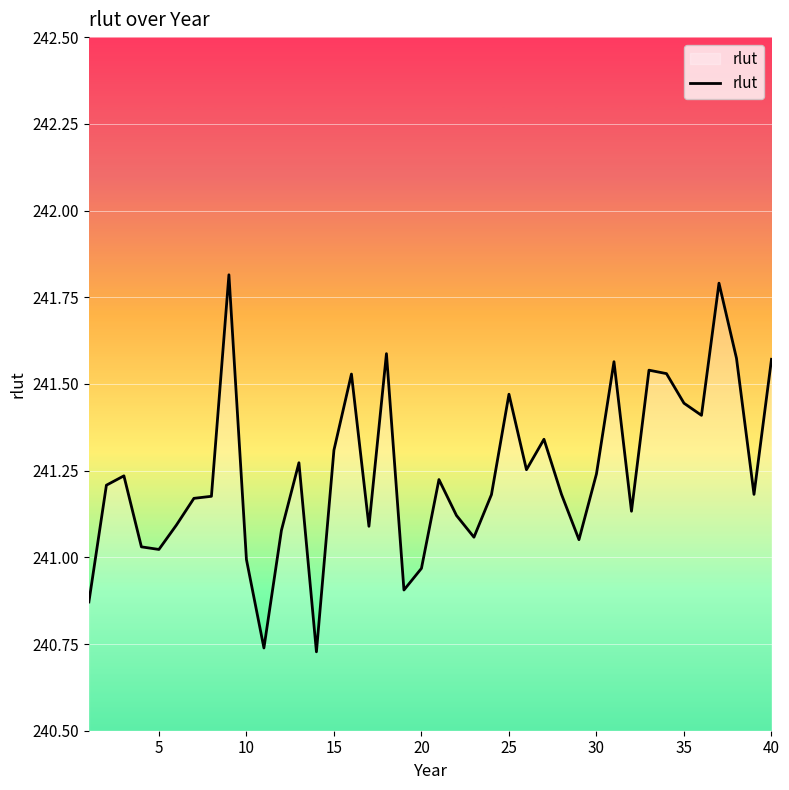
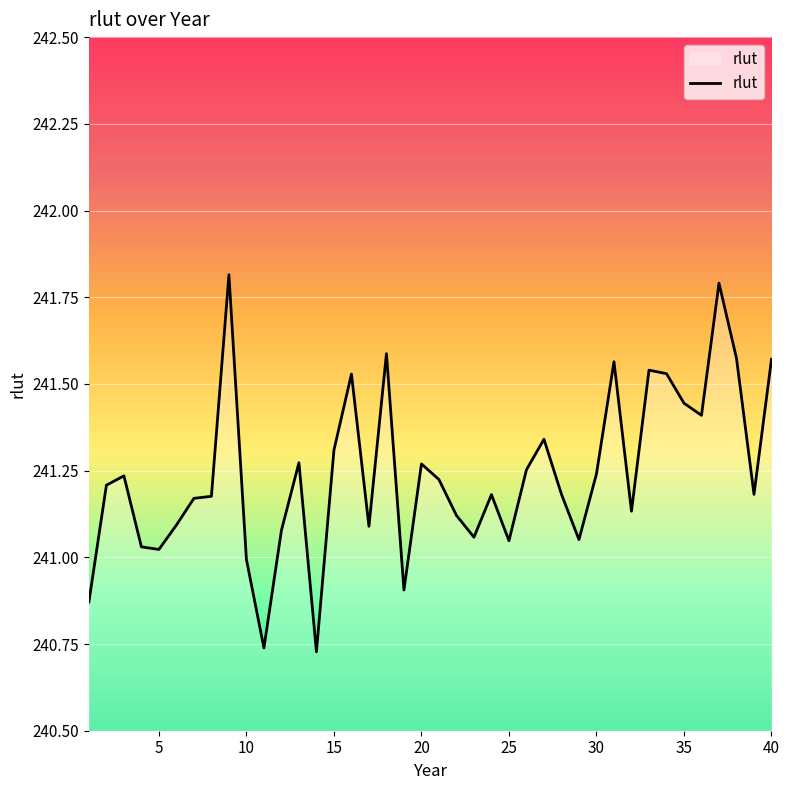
20: 240.97 -> 241.27
25: 241.47 -> 241.05
